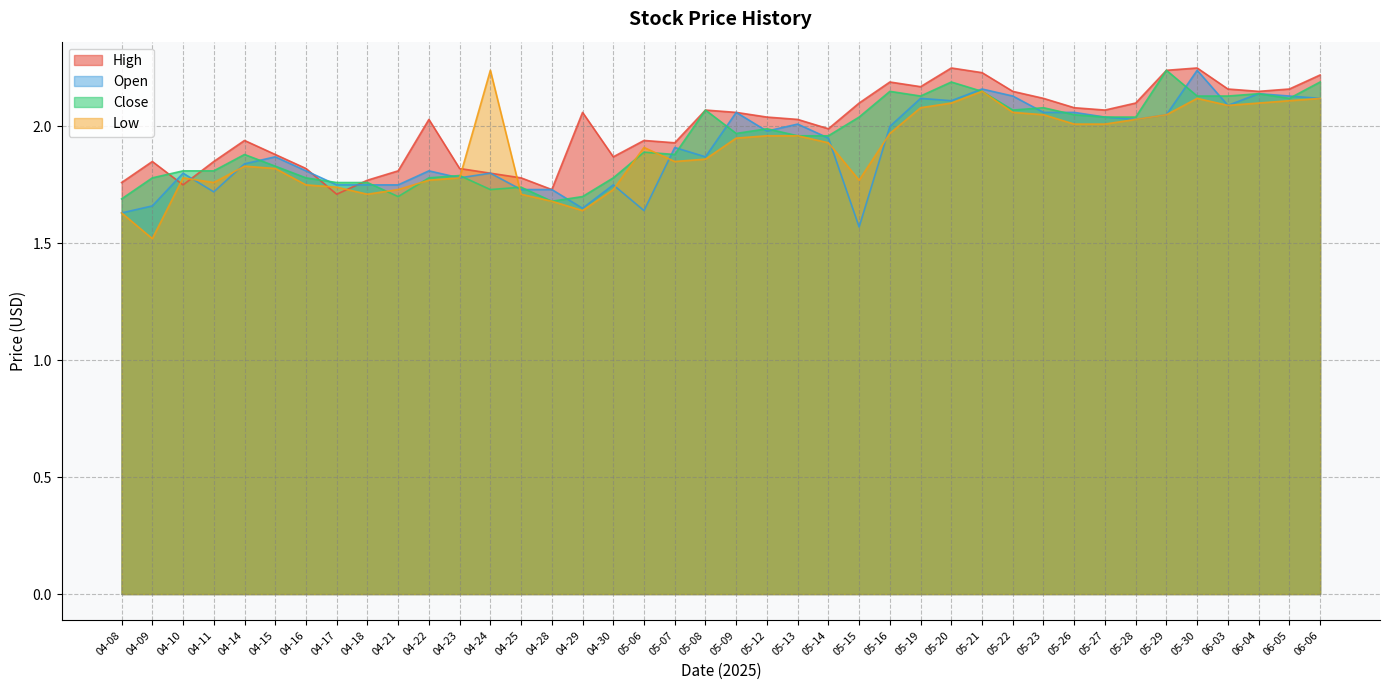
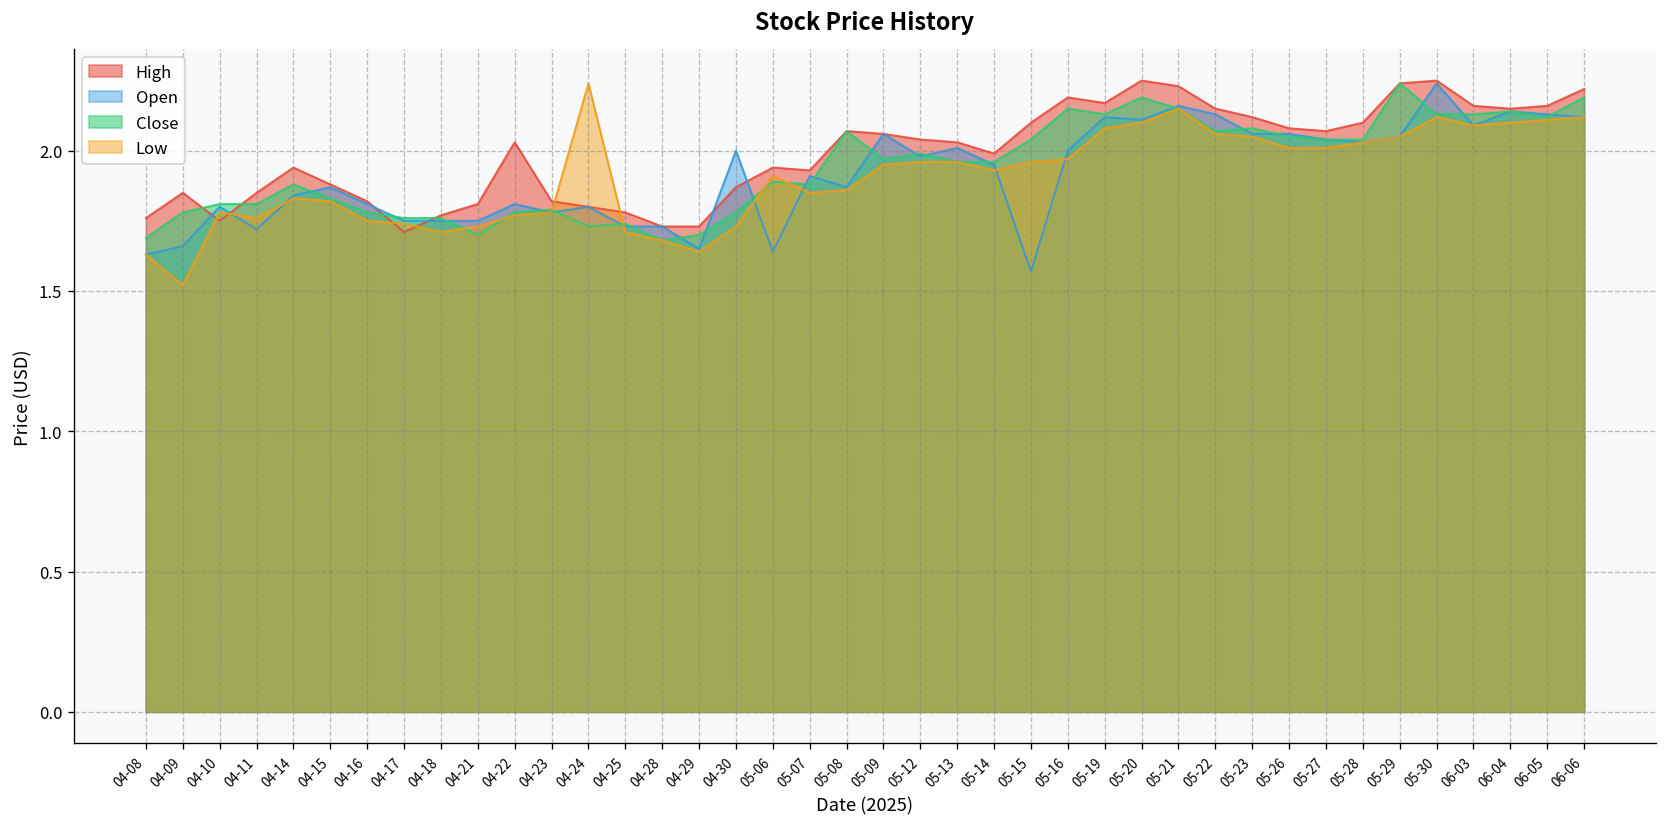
High, 04-29: 2.06 -> 1.73
Open, 04-30: 1.75 -> 2.00
Low, 05-15: 1.77 -> 1.96
